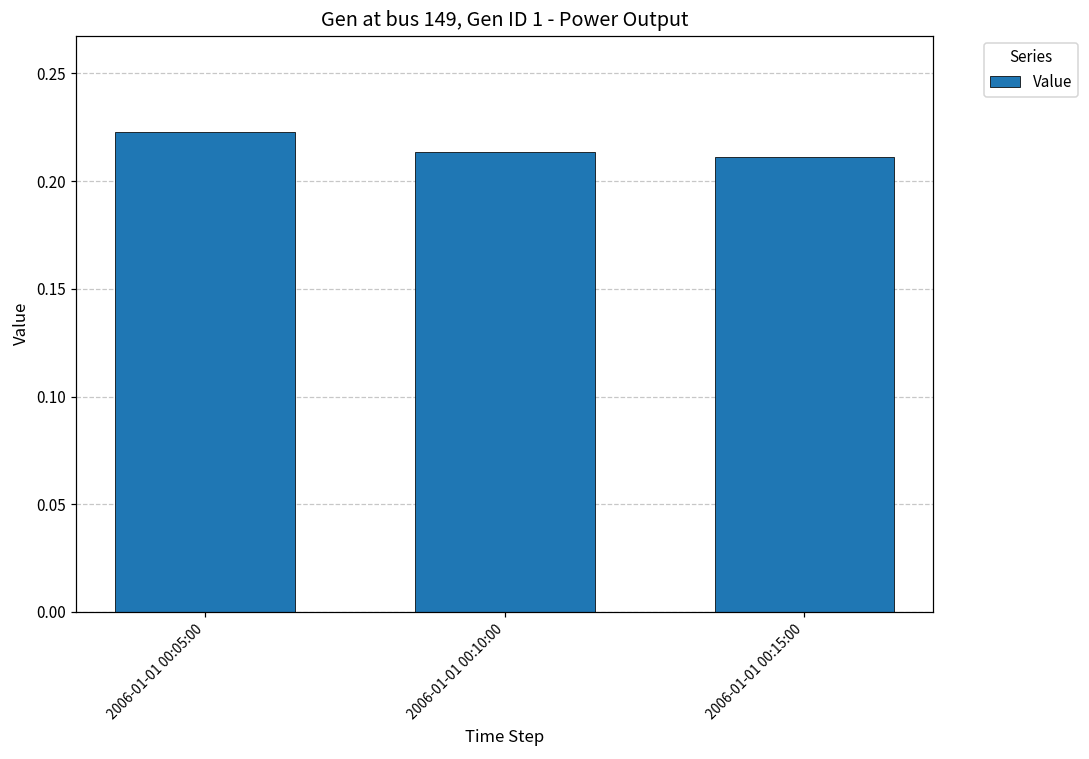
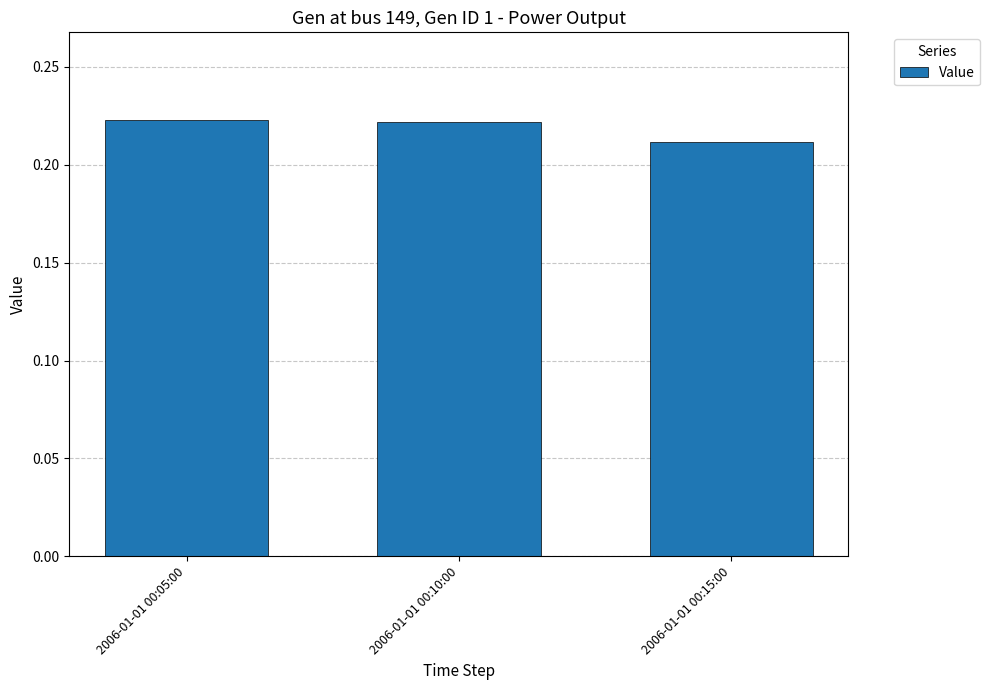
2006-01-01 00:10:00: 0.213 -> 0.222
